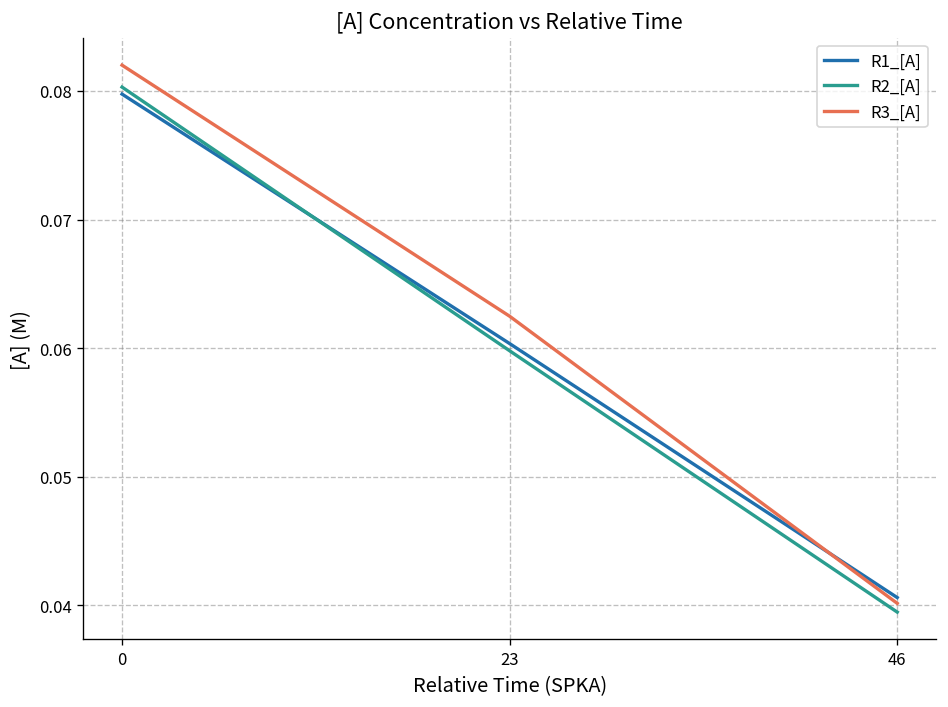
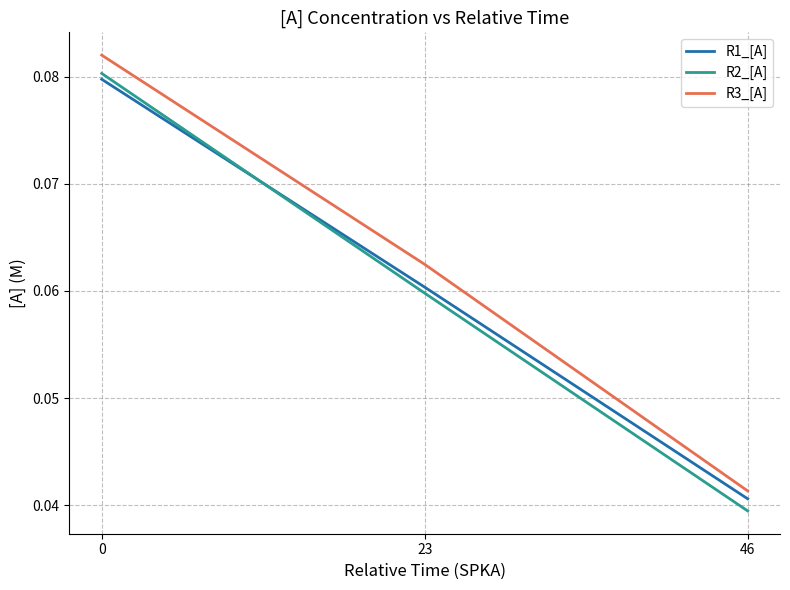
R3_[A], 46: 0.0401 -> 0.0413
